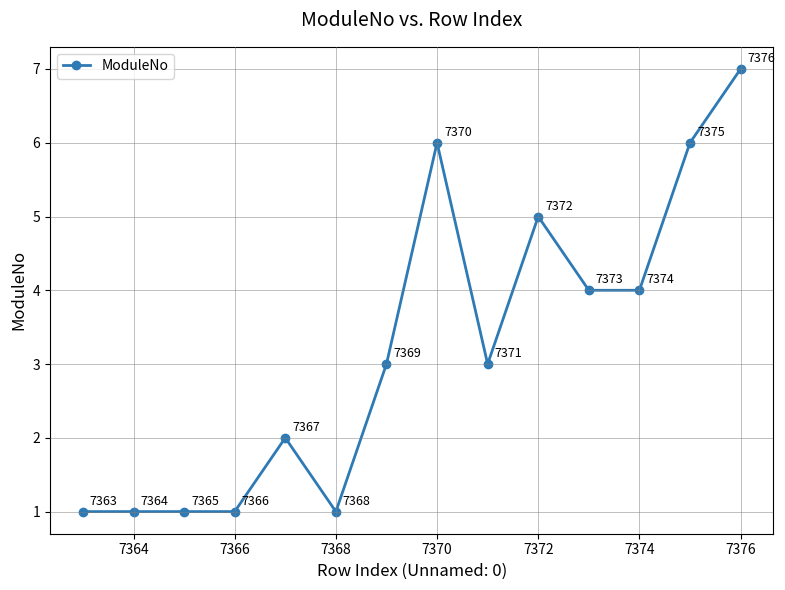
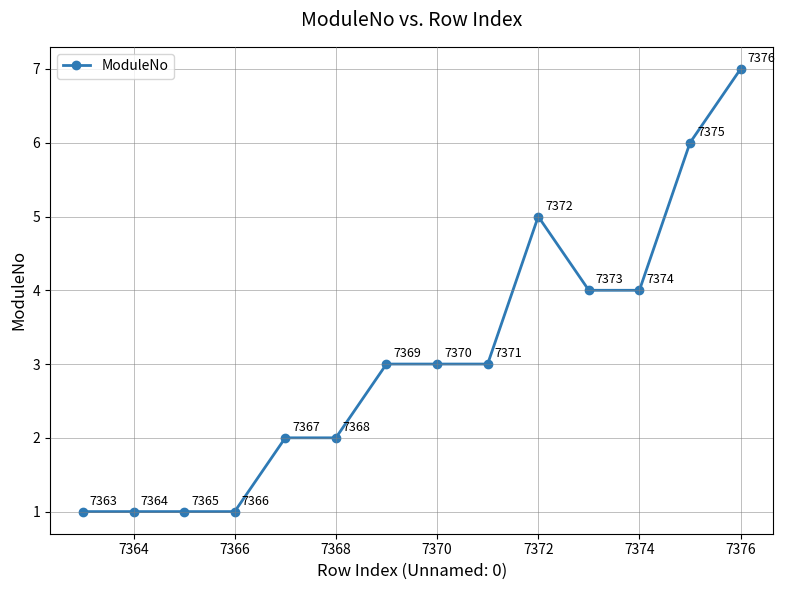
7368: 1 -> 2
7370: 6 -> 3
